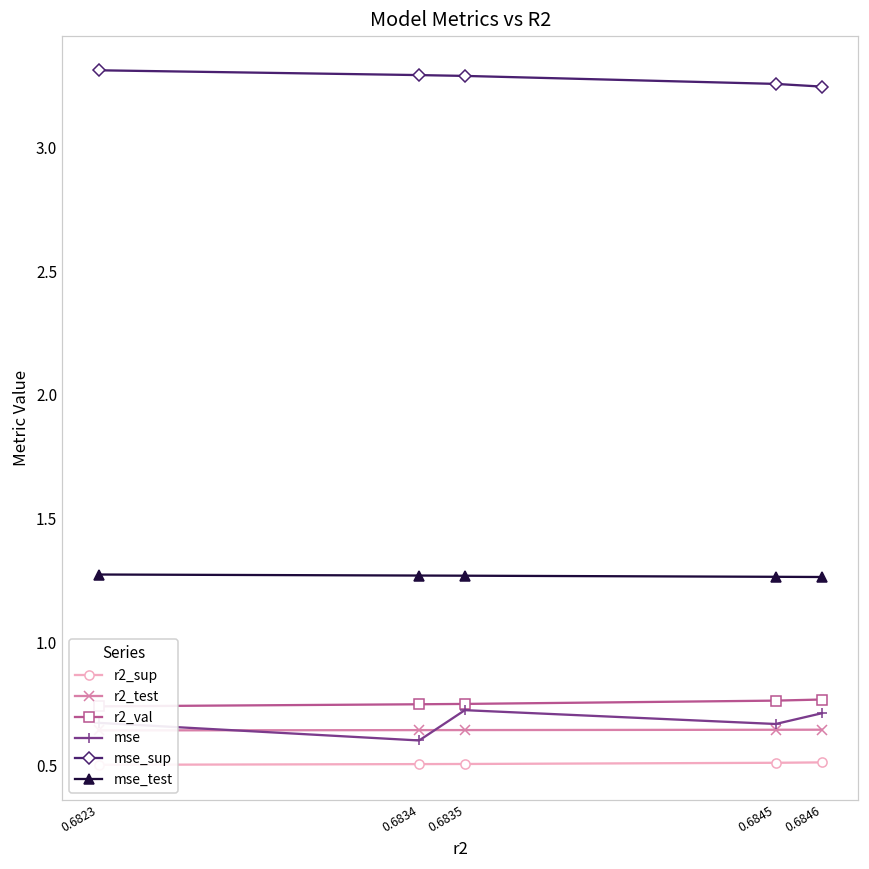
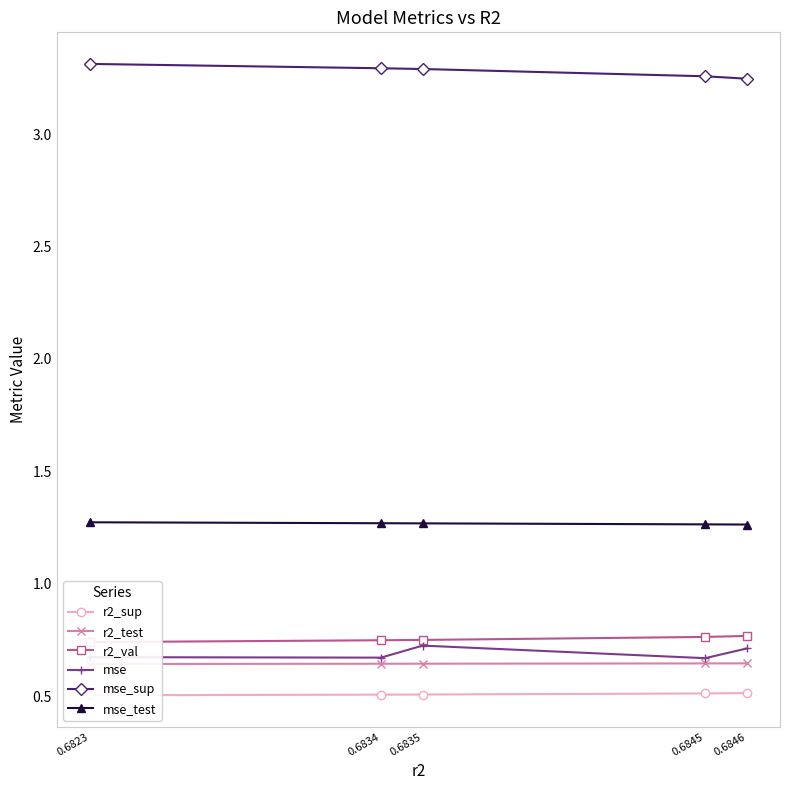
mse, 0.6834: 0.60 -> 0.67
